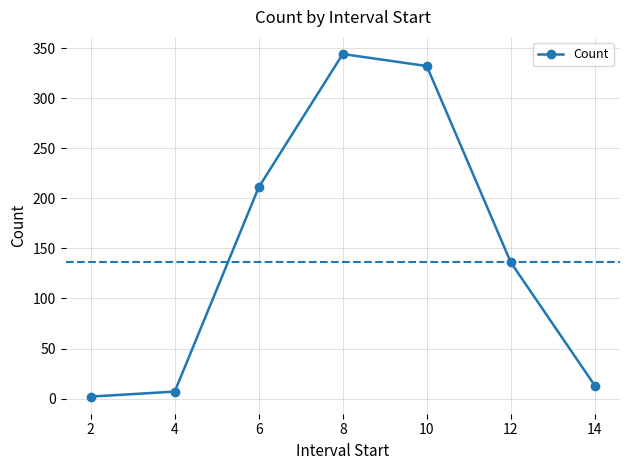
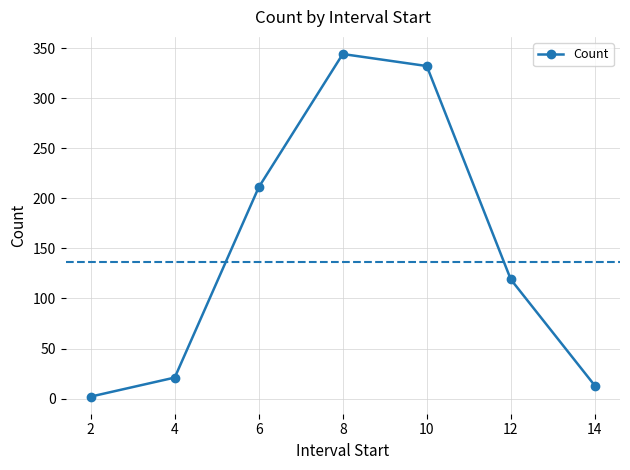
4: 7 -> 21
12: 136 -> 119
